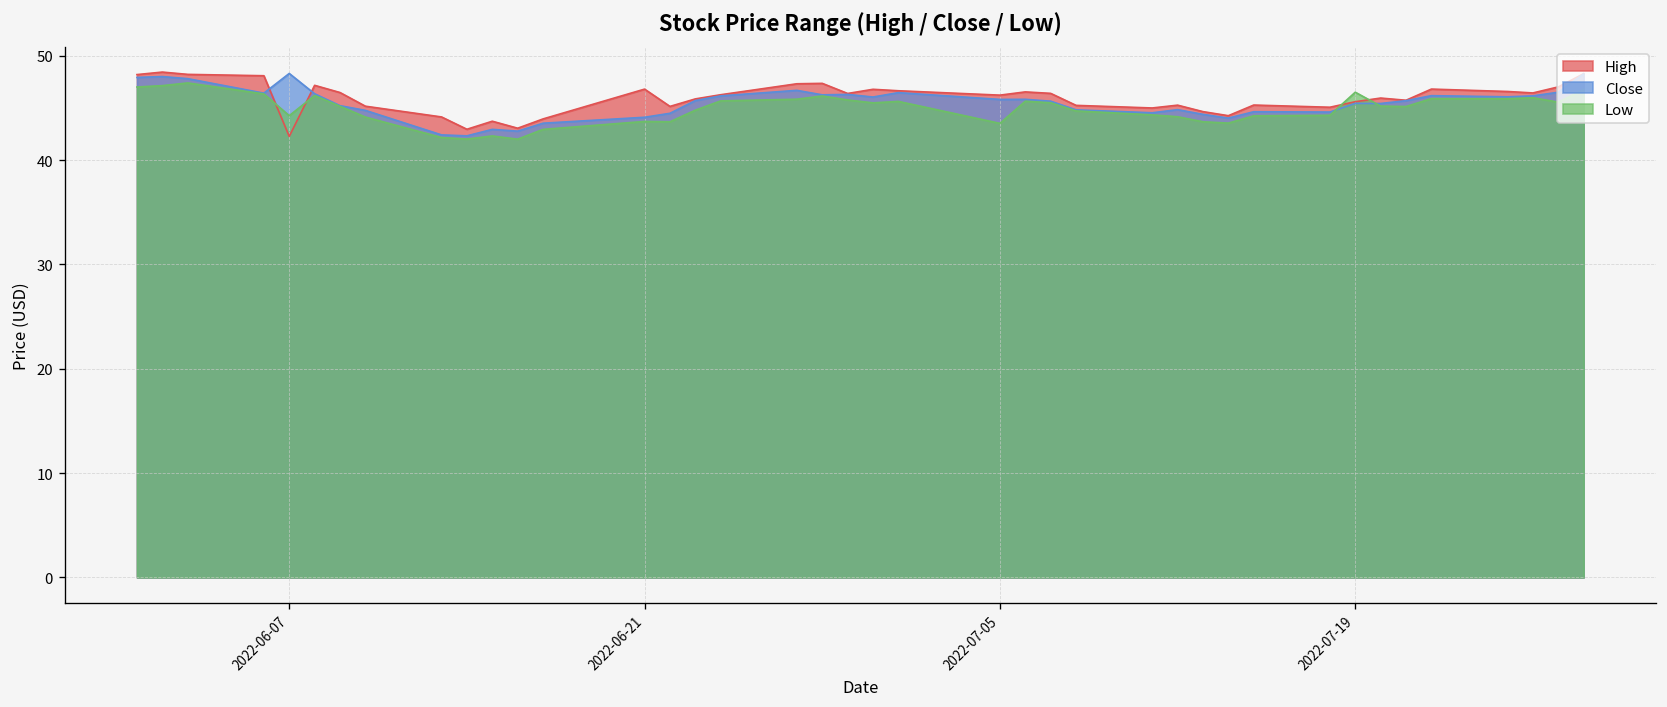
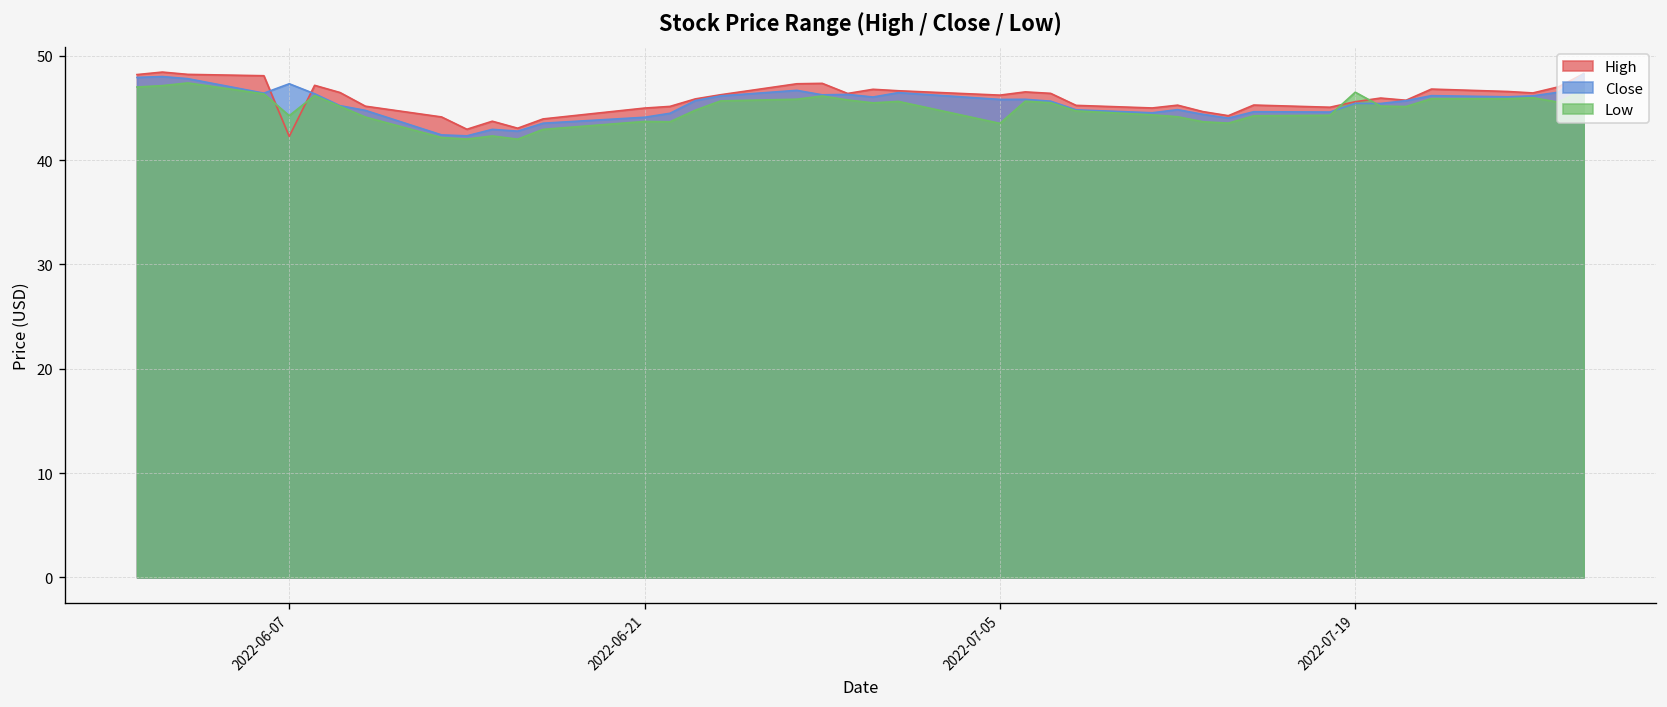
Close, 2022-06-07: 48 -> 47
High, 2022-06-21: 47 -> 45
